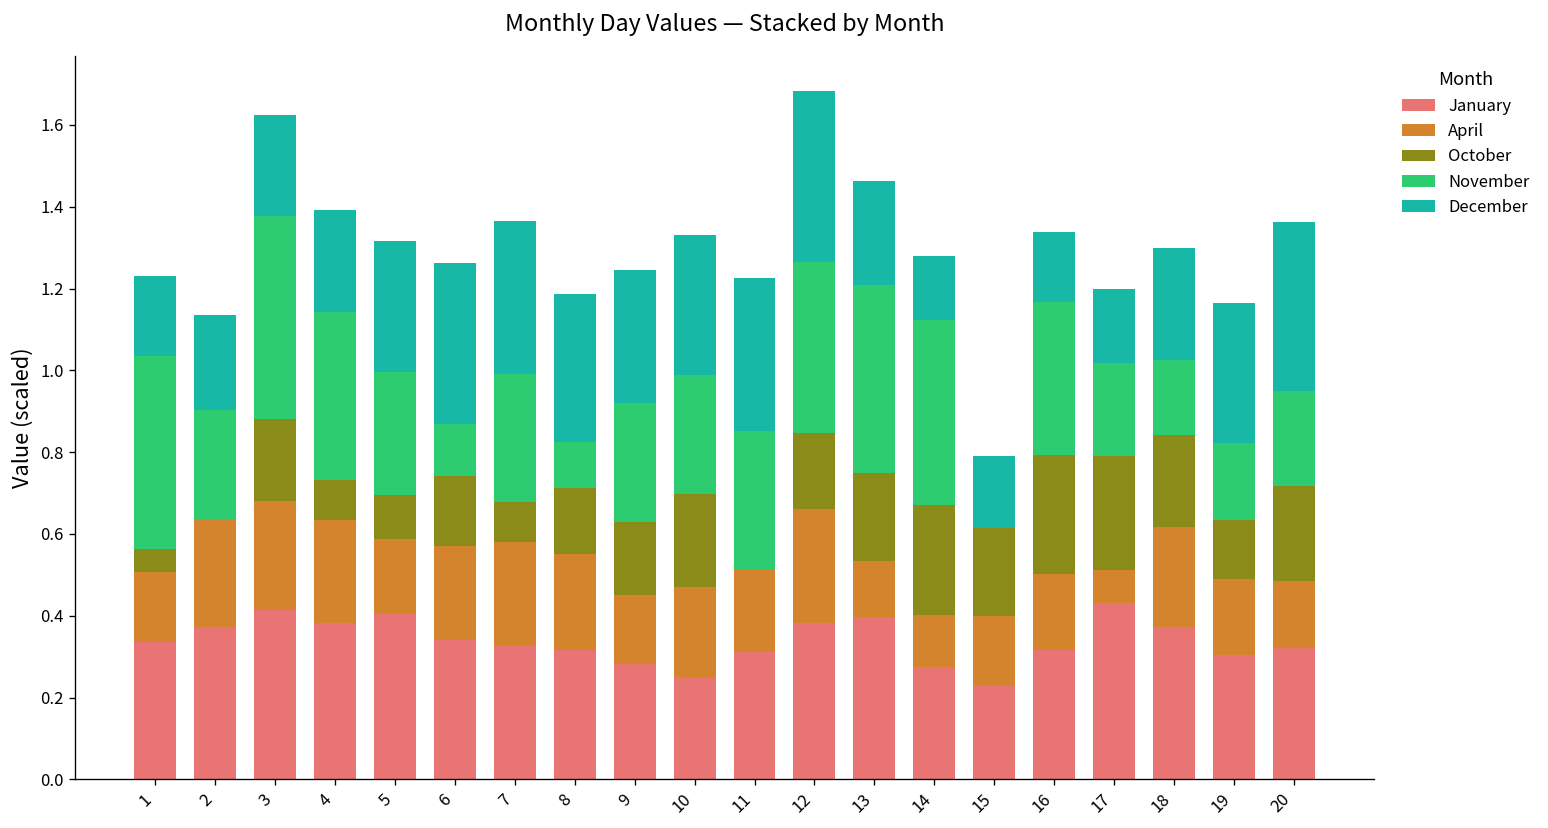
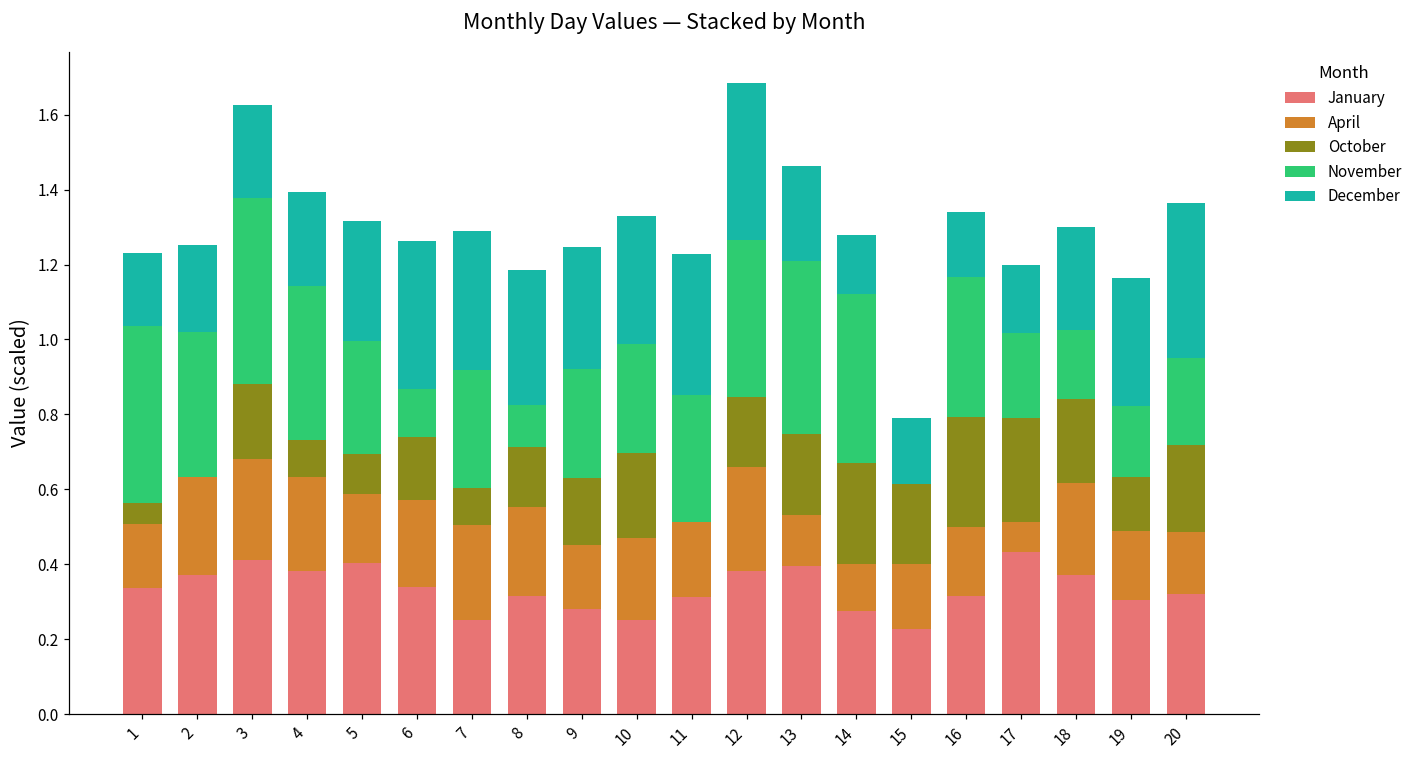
November, 2: 0.27 -> 0.39
January, 7: 0.33 -> 0.25
